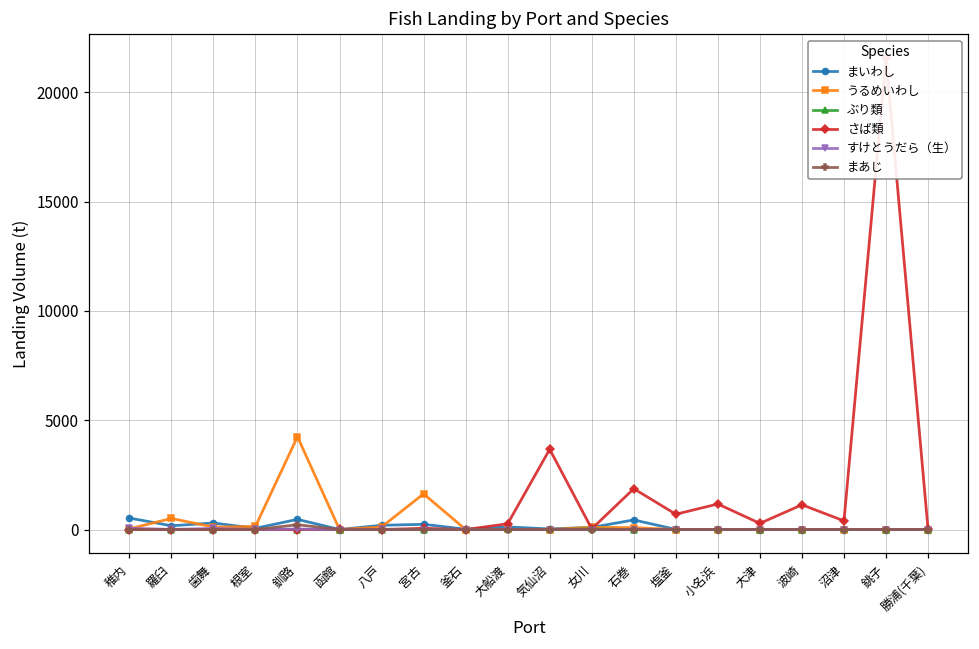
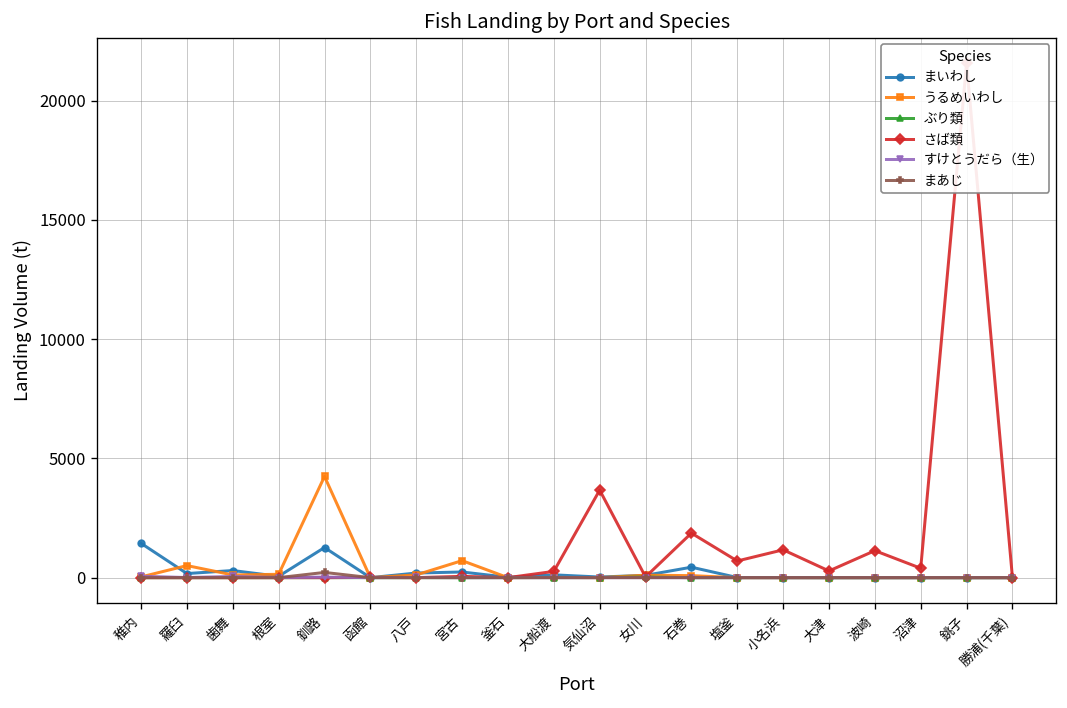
まいわし, 稚内: 500 -> 1400
まいわし, 釧路: 500 -> 1300
うるめいわし, 宮古: 1600 -> 700
